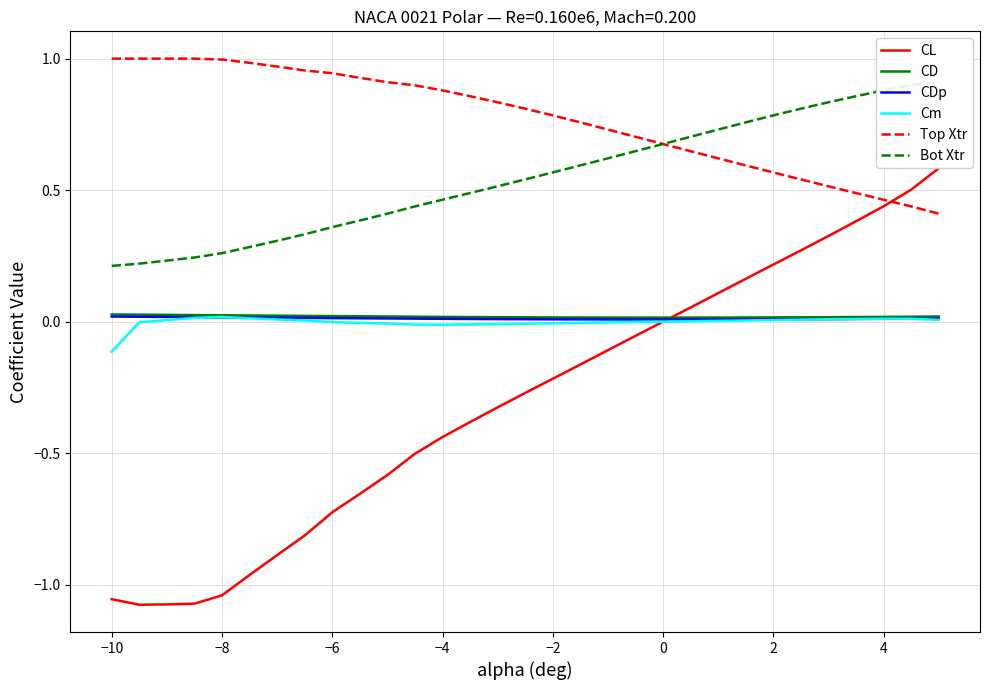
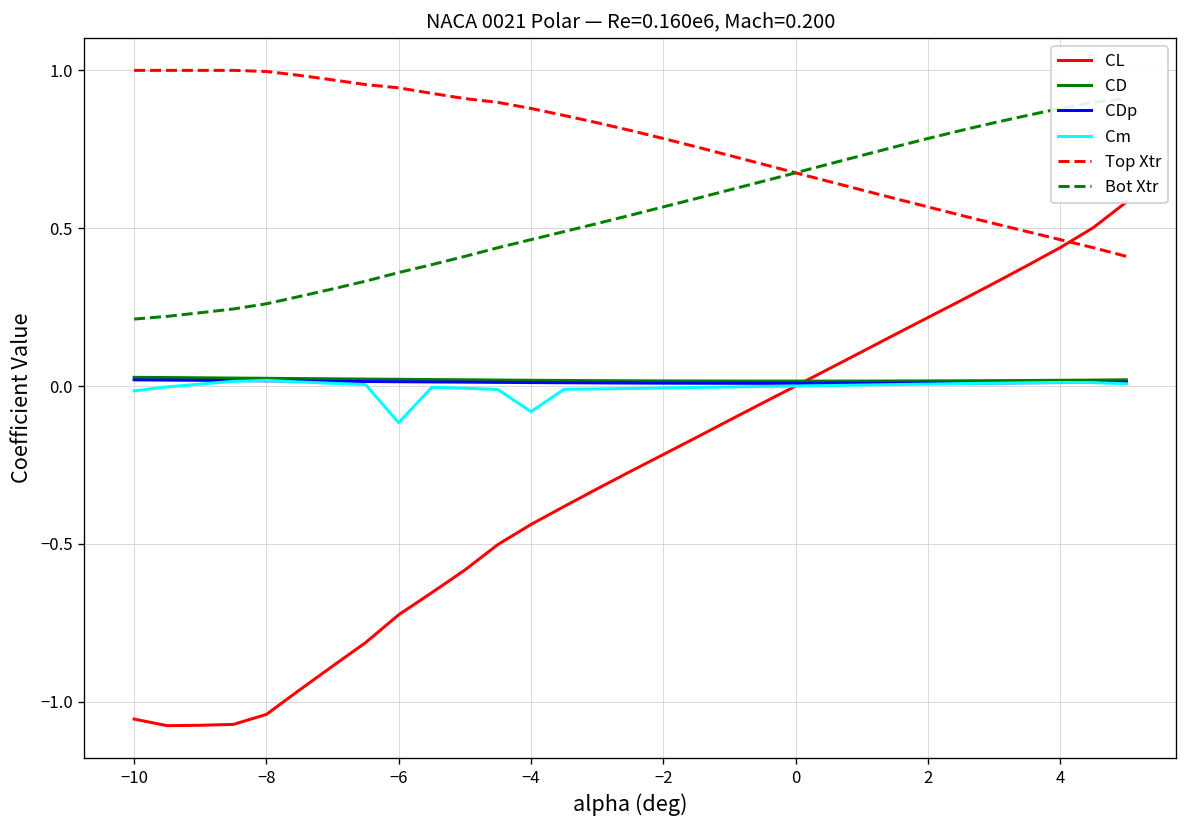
Cm, −10: -0.11 -> -0.02
Cm, −6: 0.00 -> -0.12
Cm, −4: -0.01 -> -0.08
